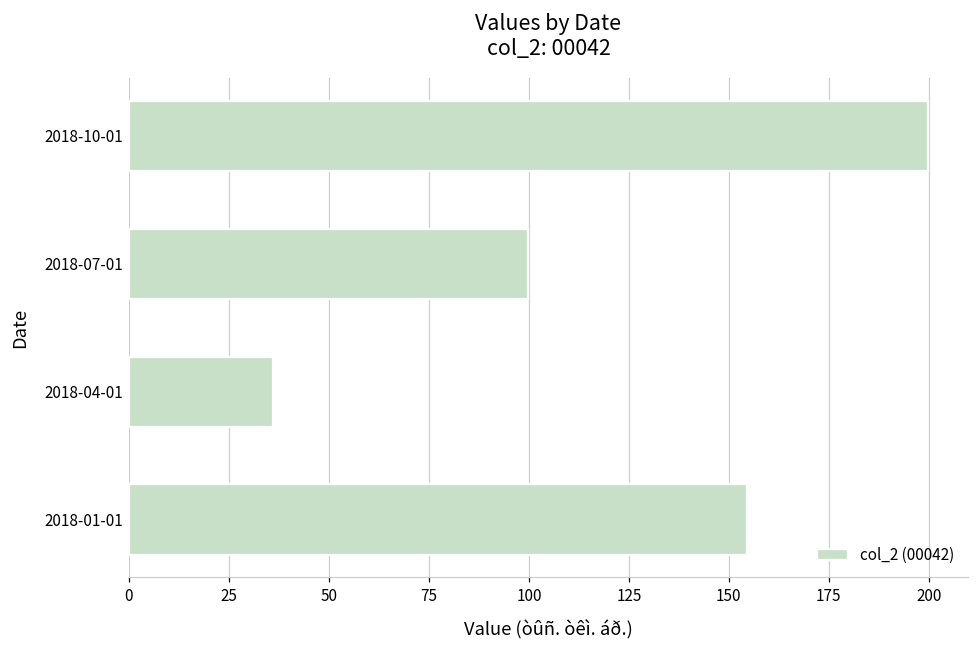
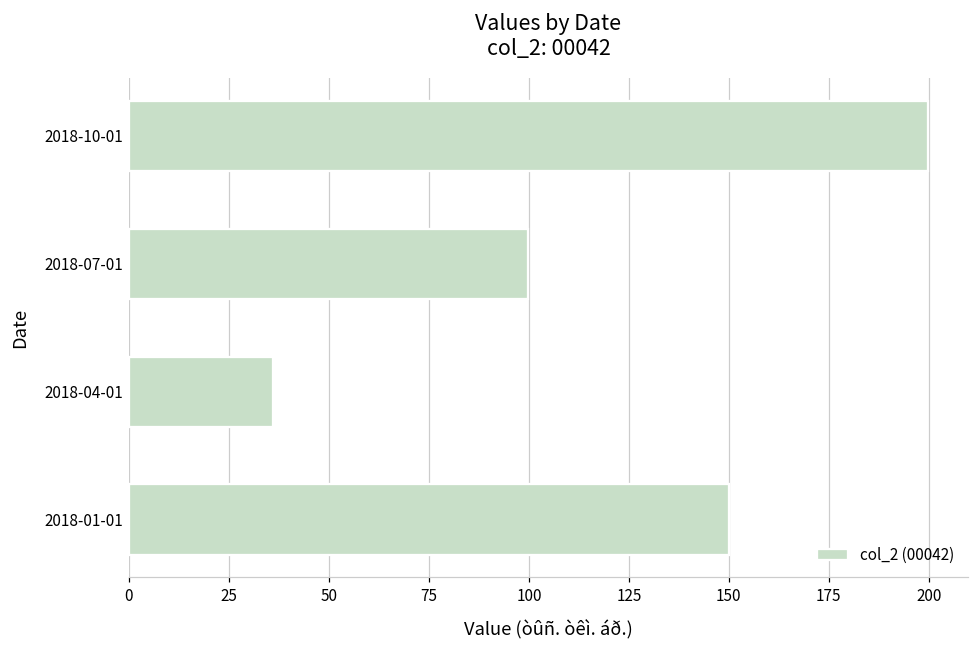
2018-01-01: 154 -> 150
